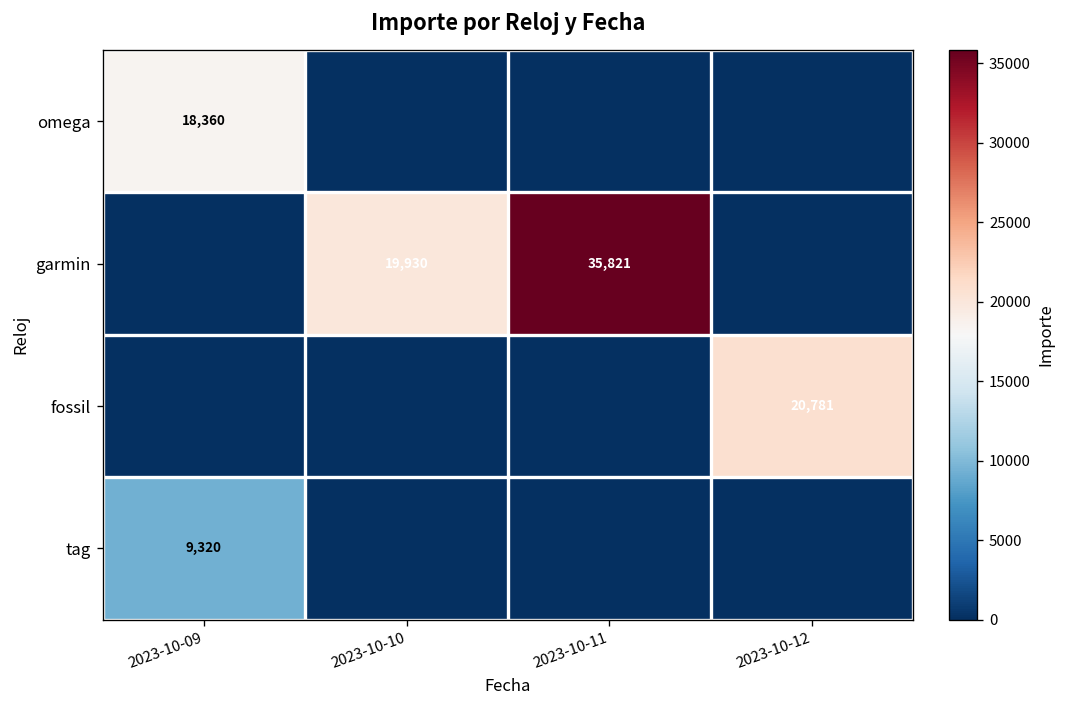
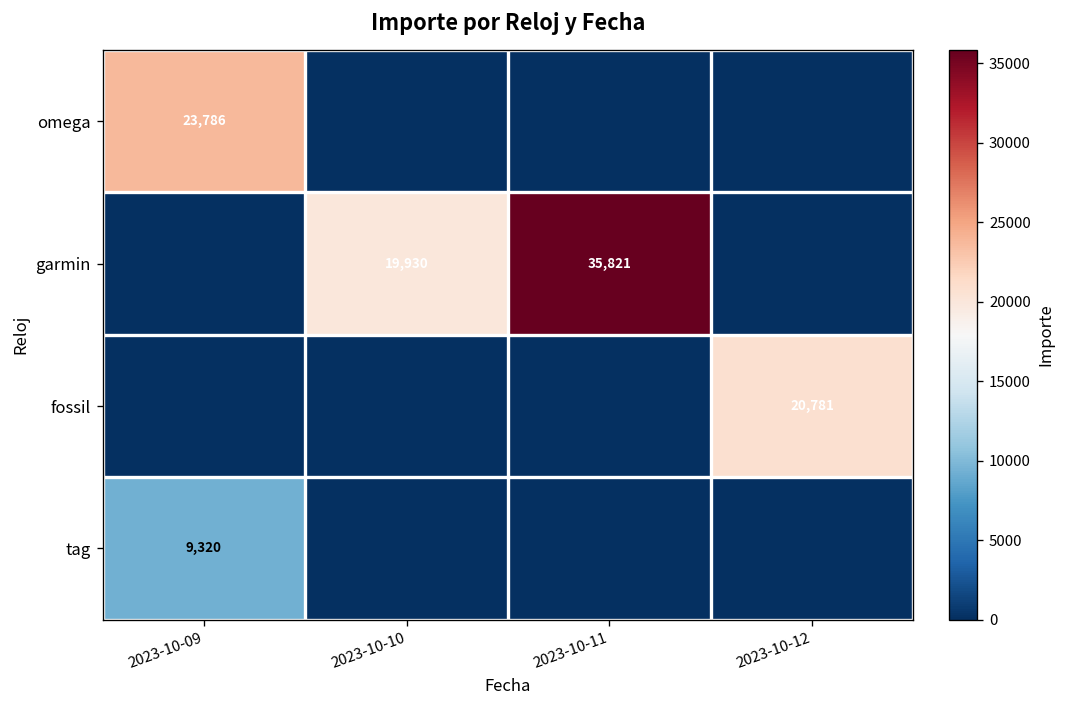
omega, 2023-10-09: 18,360 -> 23,786
